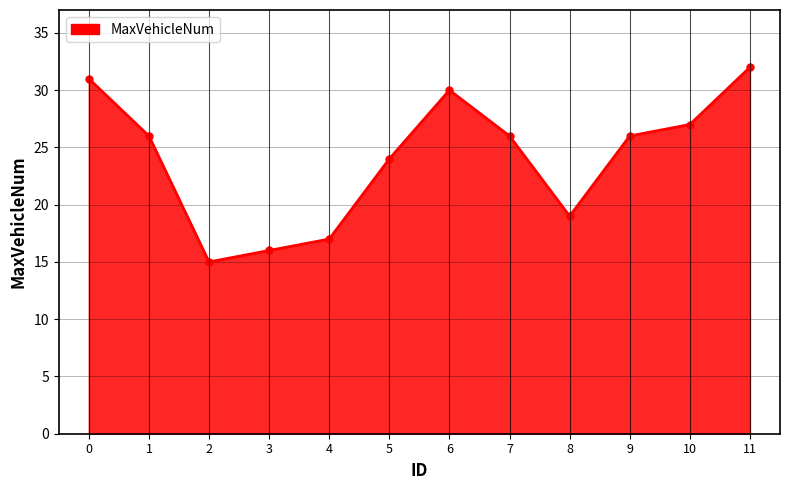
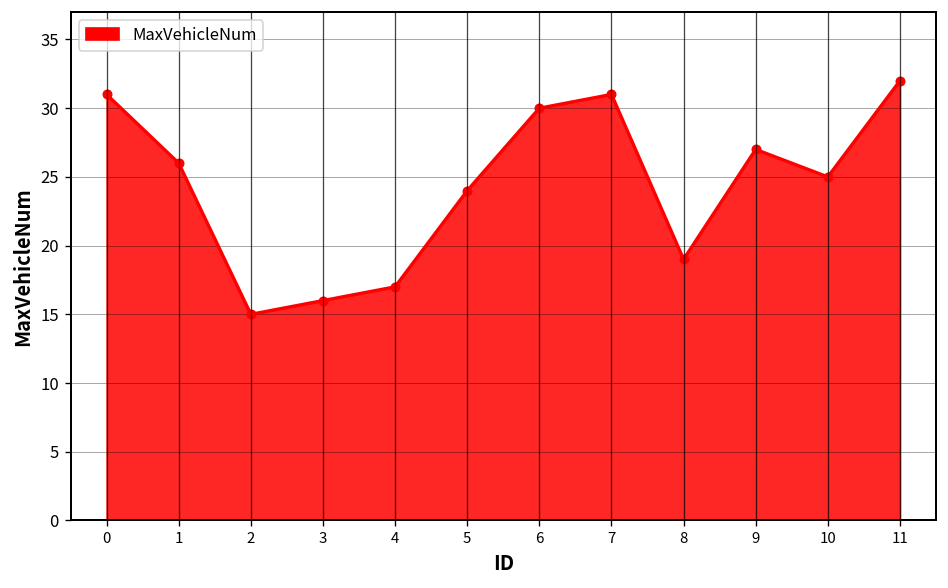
7: 26 -> 31
9: 26 -> 27
10: 27 -> 25
